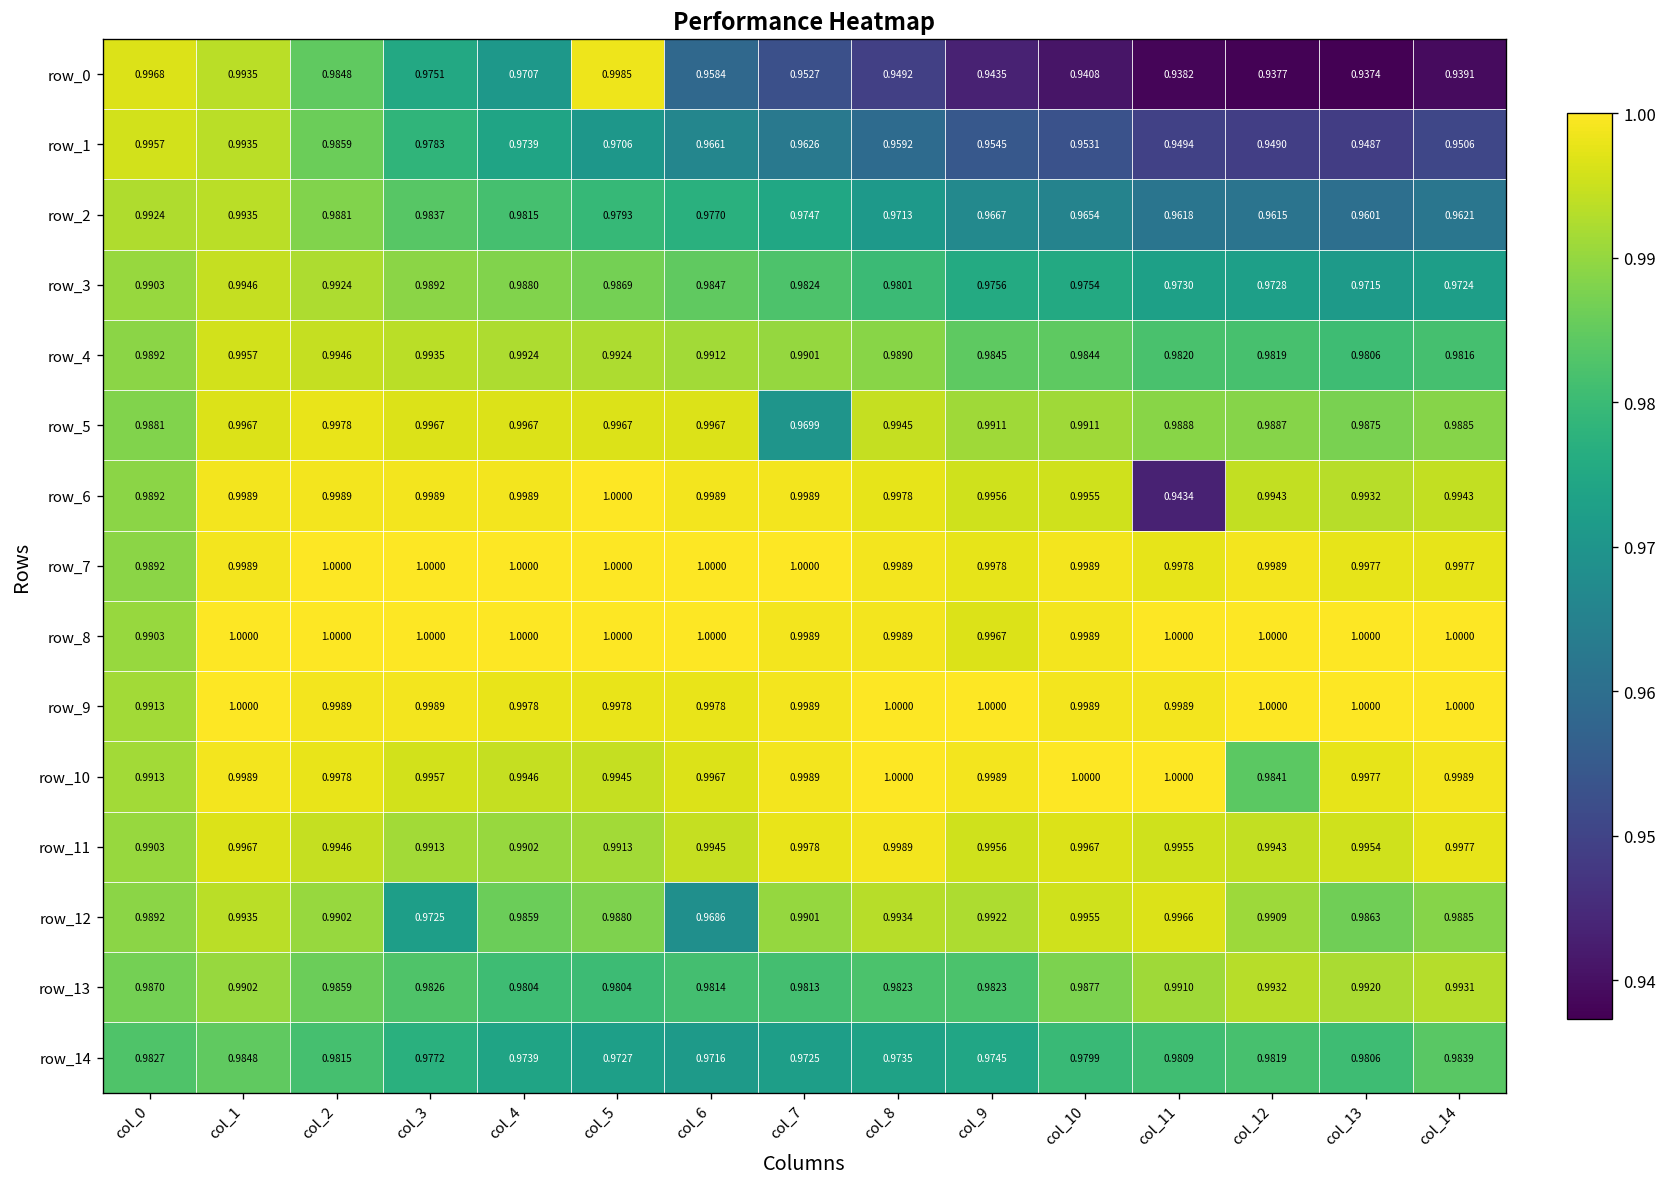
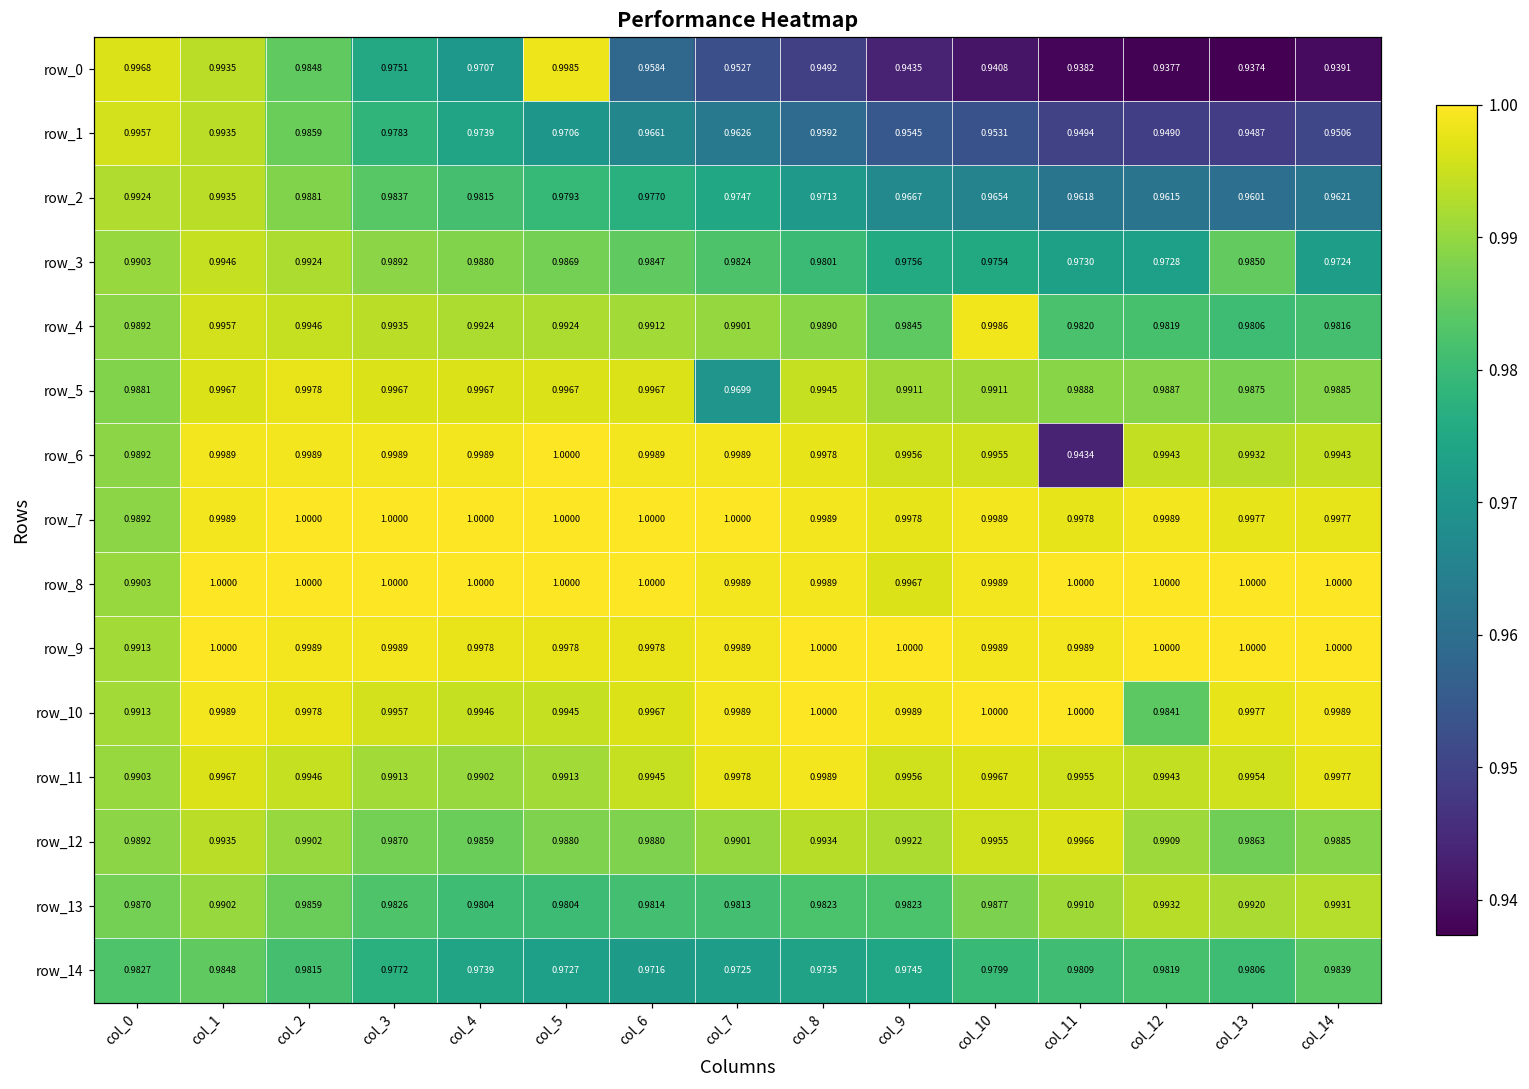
row_3, col_13: 0.9715 -> 0.9850
row_4, col_10: 0.9844 -> 0.9986
row_12, col_3: 0.9725 -> 0.9870
row_12, col_6: 0.9686 -> 0.9880
